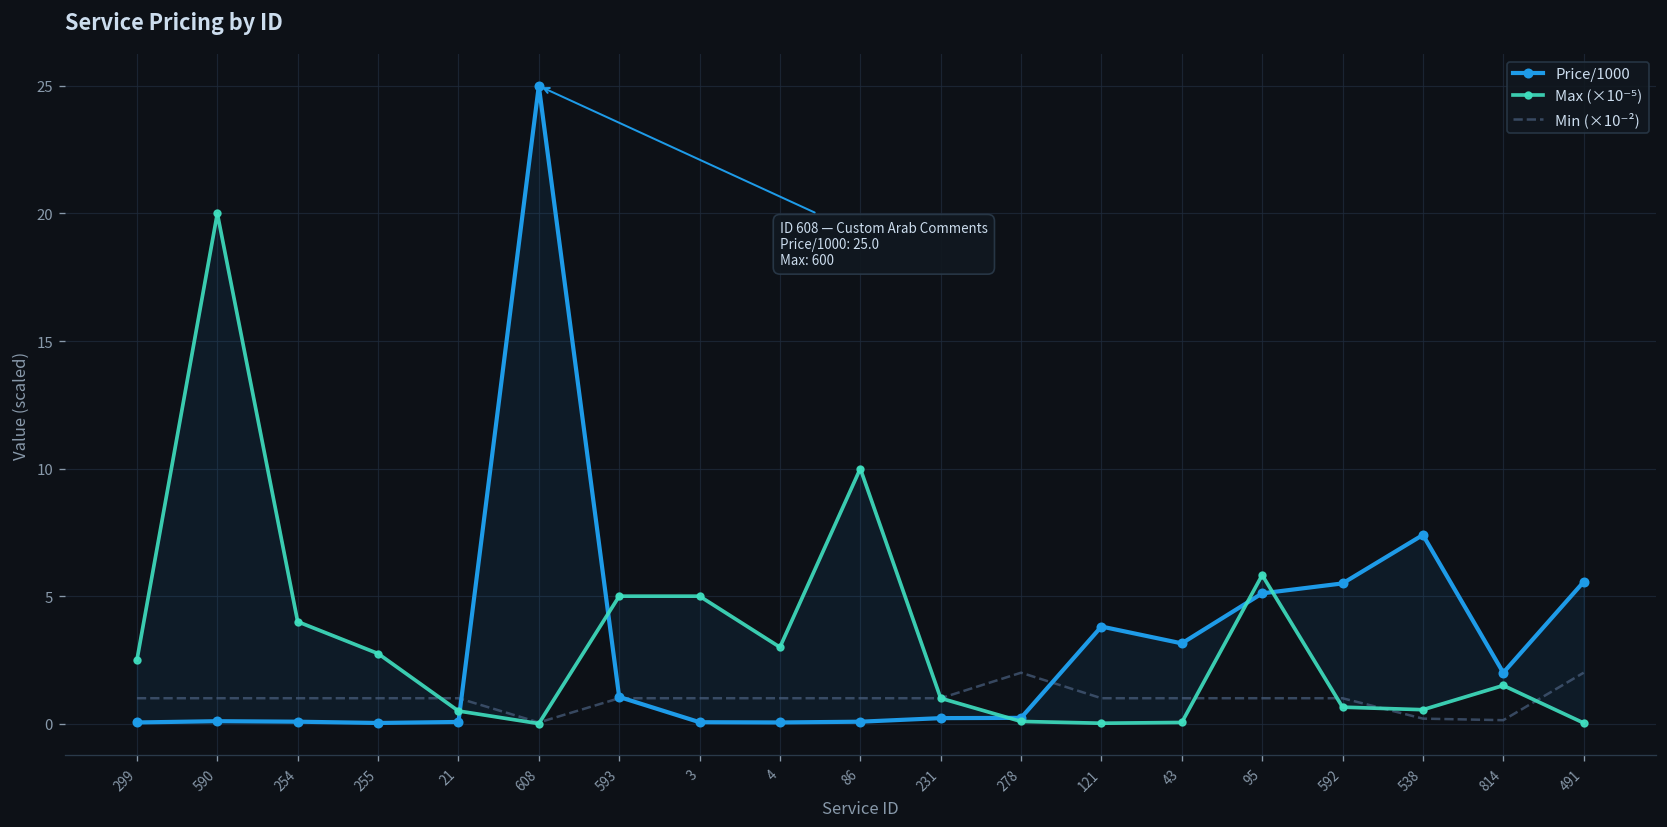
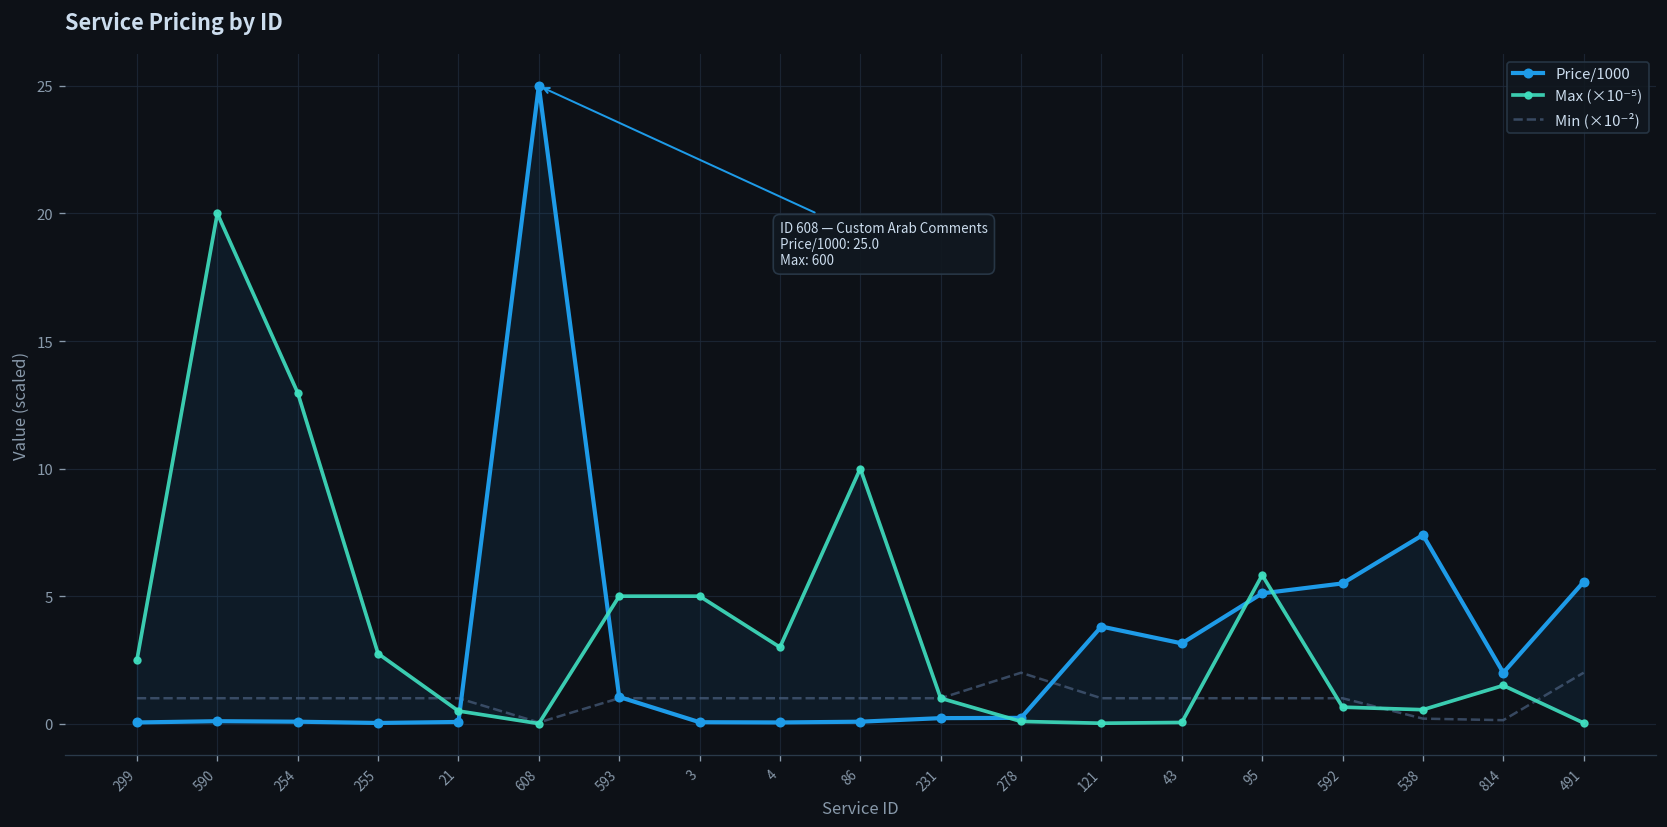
Max (×10⁻⁵), 254: 4.0 -> 13.0
